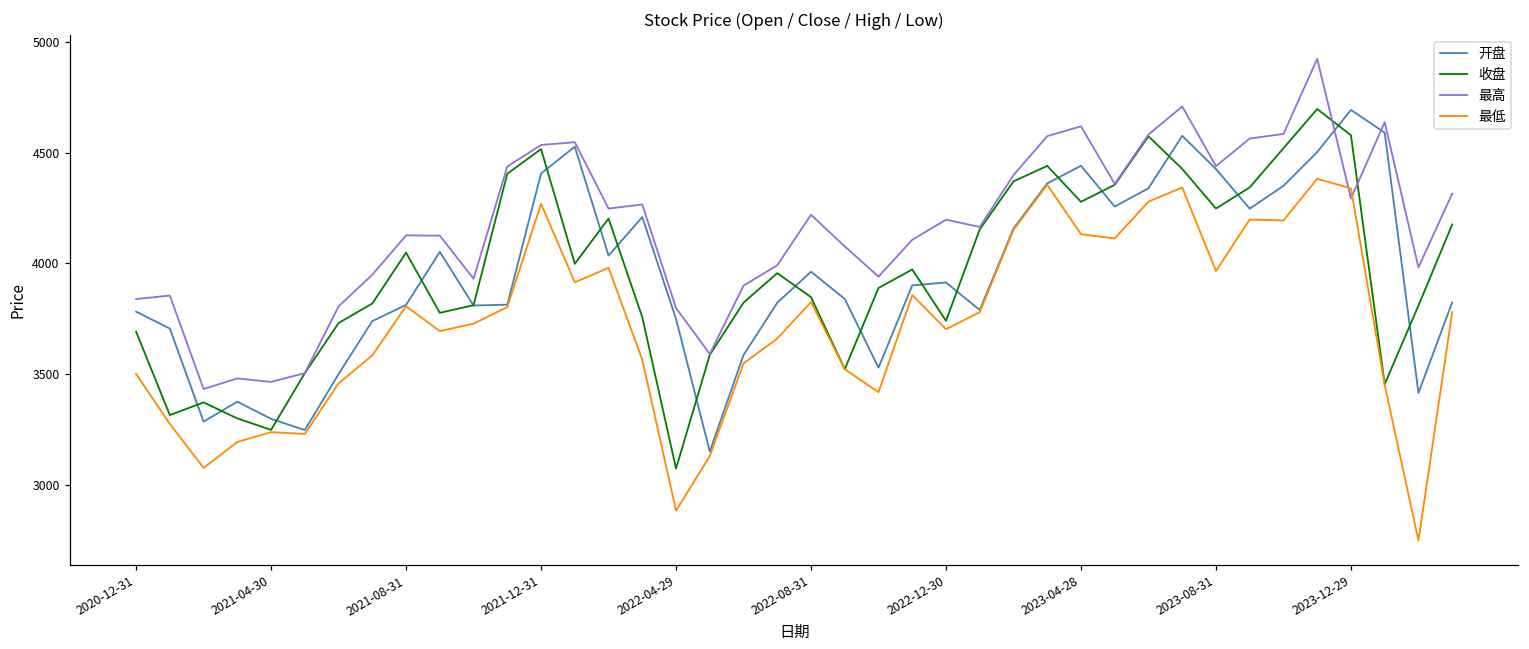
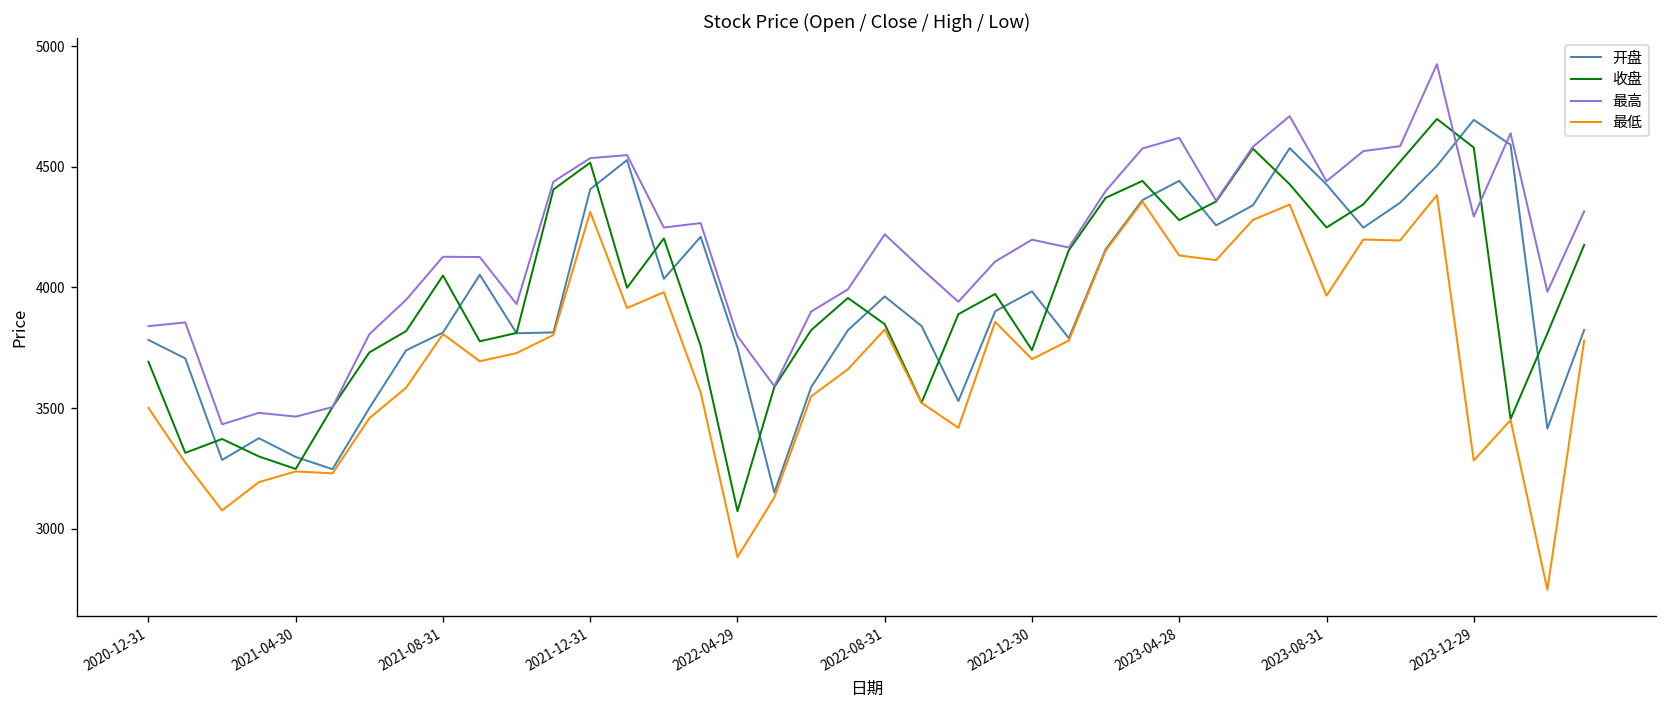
最低, 2021-12-31: 4270 -> 4310
开盘, 2022-12-30: 3910 -> 3980
最低, 2023-12-29: 4340 -> 3280
